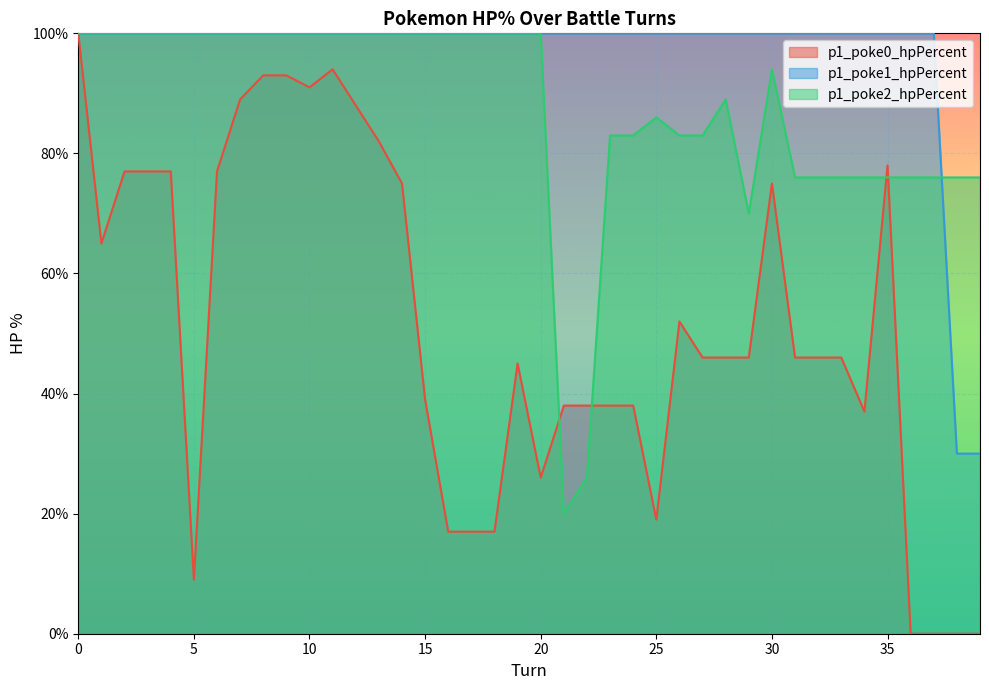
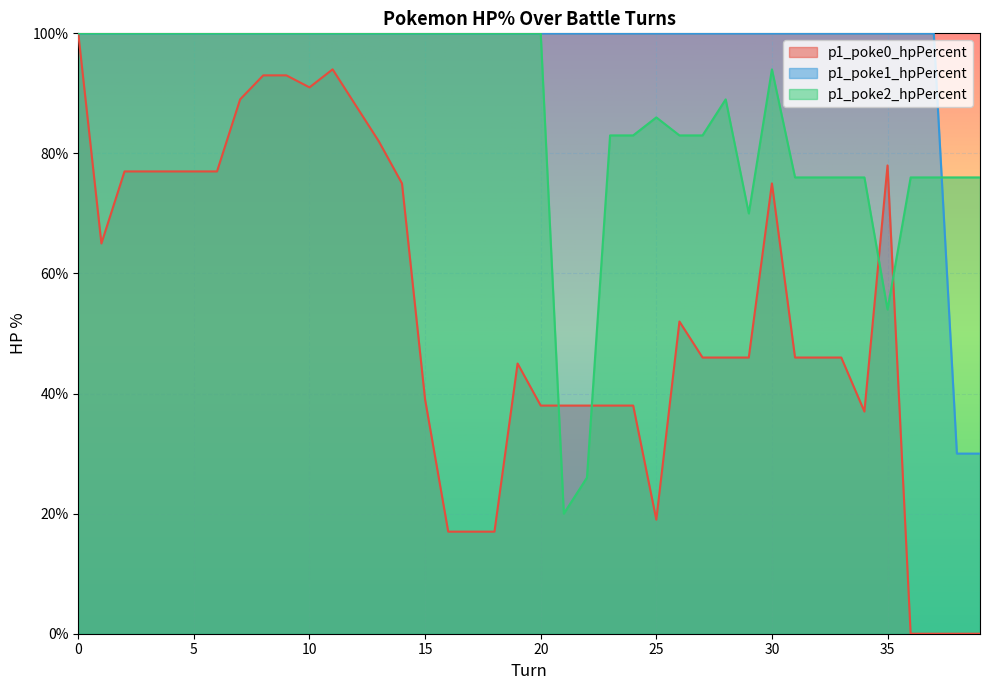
p1_poke0_hpPercent, 5: 9% -> 77%
p1_poke0_hpPercent, 20: 26% -> 38%
p1_poke2_hpPercent, 35: 76% -> 54%
